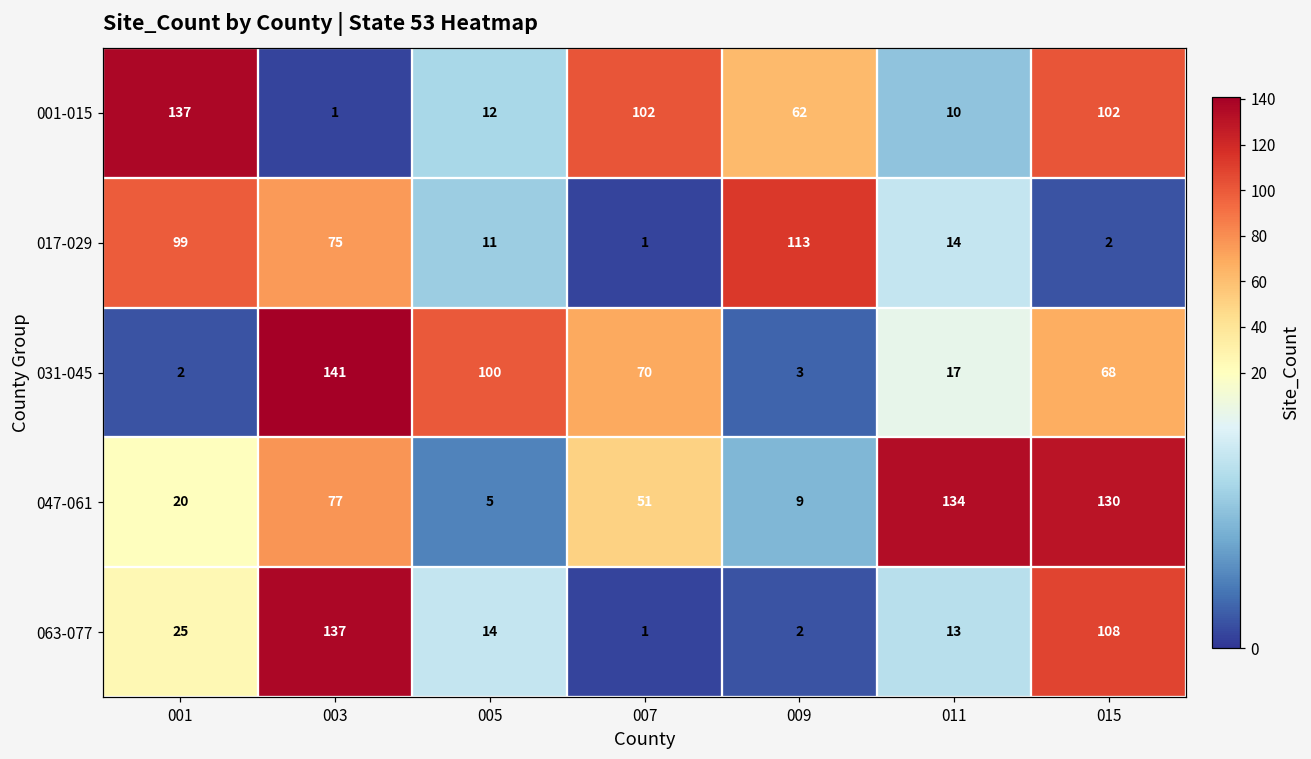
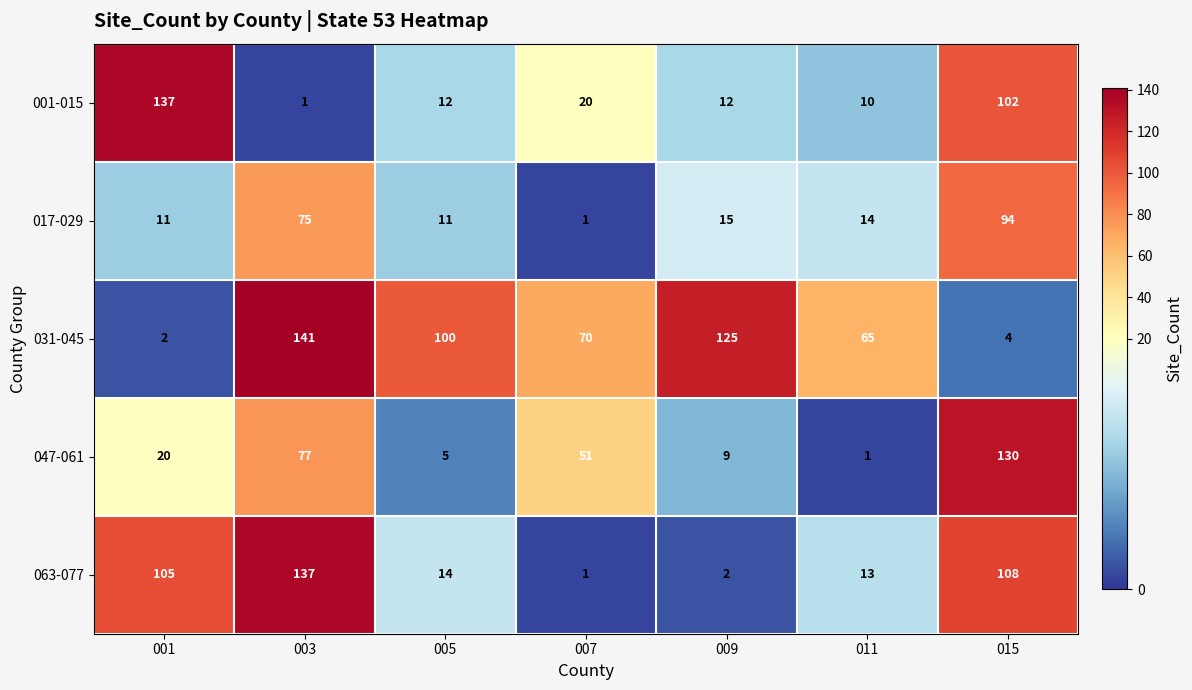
001-015, 007: 102 -> 20
001-015, 009: 62 -> 12
017-029, 001: 99 -> 11
017-029, 009: 113 -> 15
017-029, 015: 2 -> 94
031-045, 009: 3 -> 125
031-045, 011: 17 -> 65
031-045, 015: 68 -> 4
047-061, 011: 134 -> 1
063-077, 001: 25 -> 105
